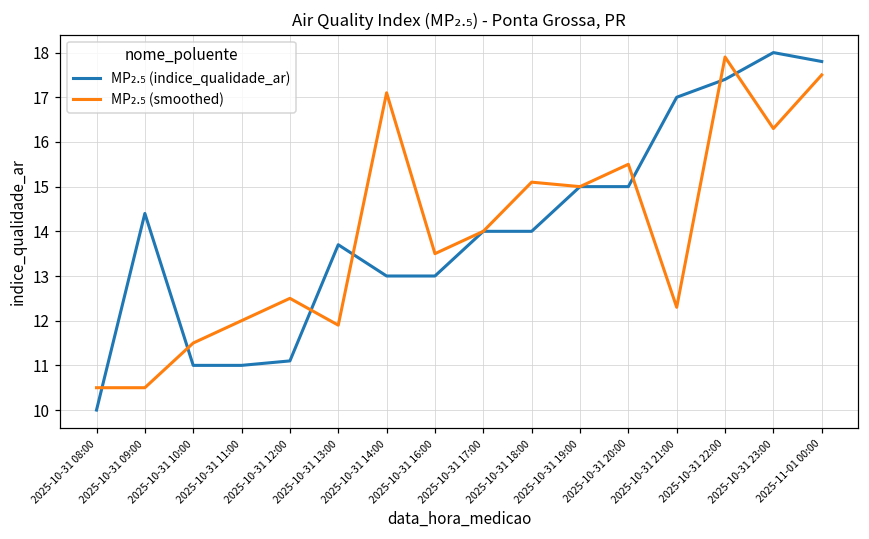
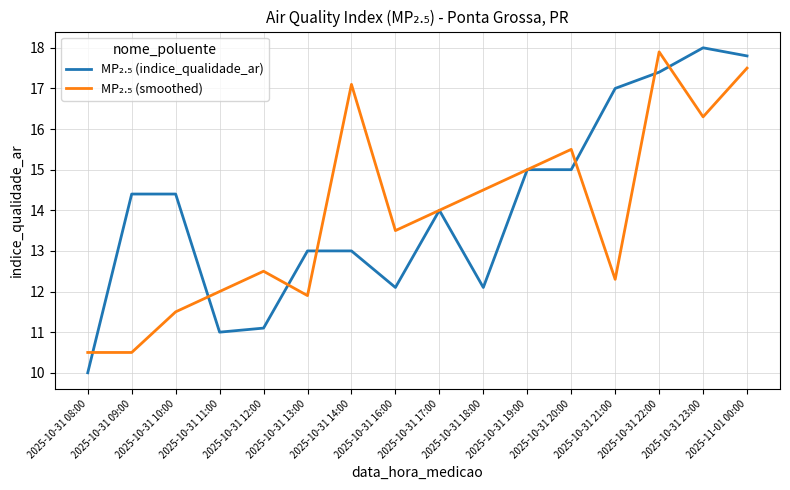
MP₂.₅ (indice_qualidade_ar), 2025-10-31 10:00: 11.0 -> 14.4
MP₂.₅ (indice_qualidade_ar), 2025-10-31 13:00: 13.7 -> 13.0
MP₂.₅ (indice_qualidade_ar), 2025-10-31 16:00: 13.0 -> 12.1
MP₂.₅ (indice_qualidade_ar), 2025-10-31 18:00: 14.0 -> 12.1
MP₂.₅ (smoothed), 2025-10-31 18:00: 15.1 -> 14.5
